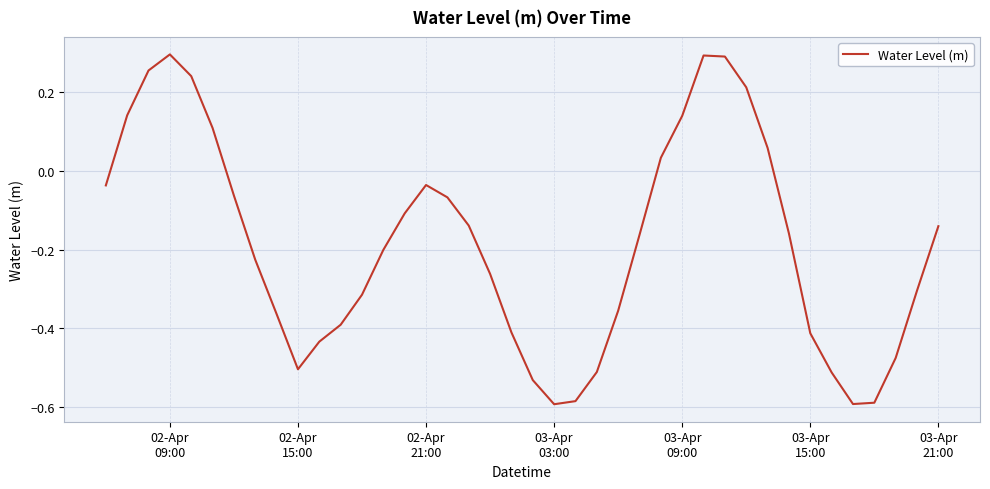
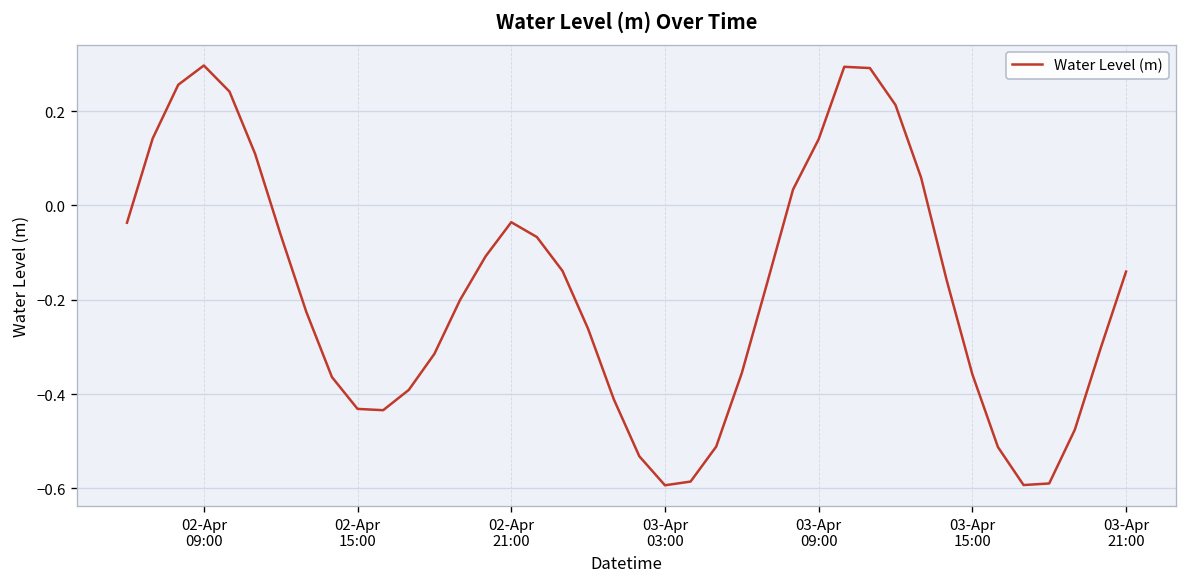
02-Apr 15:00: -0.50 -> -0.43
03-Apr 15:00: -0.41 -> -0.36
